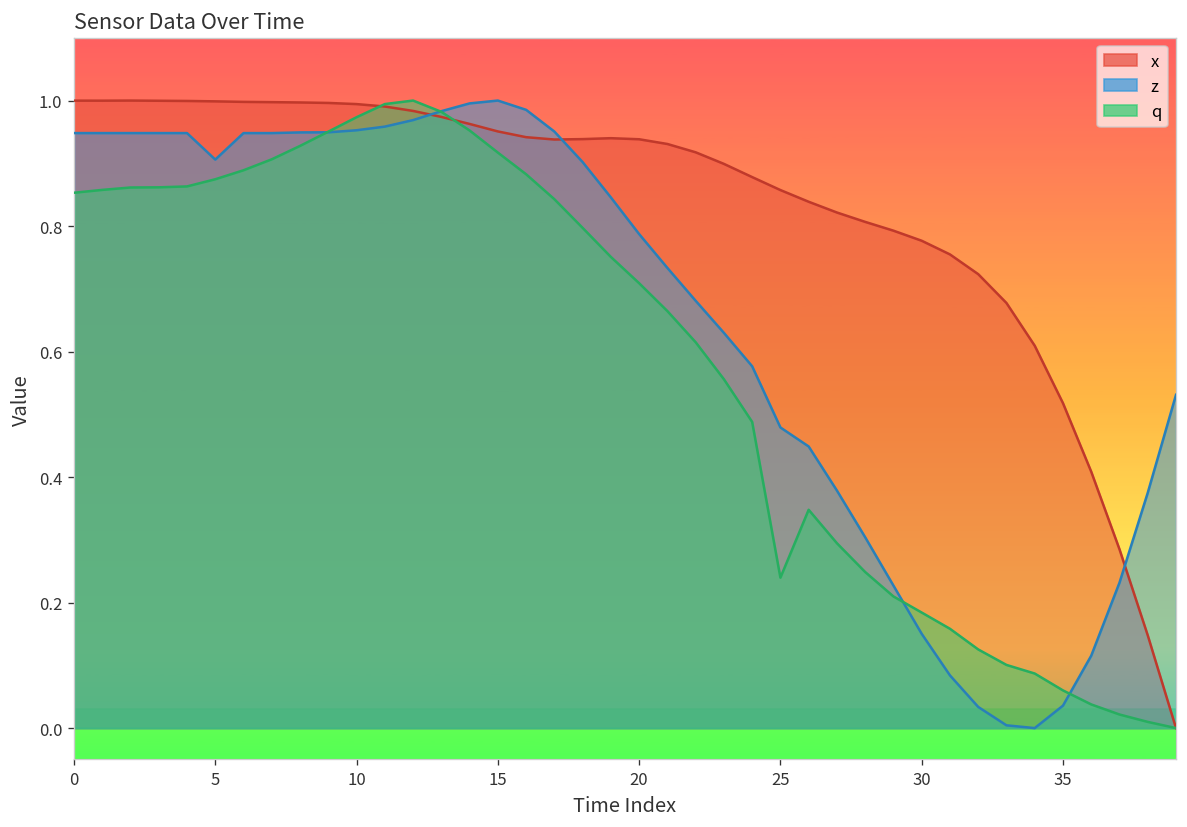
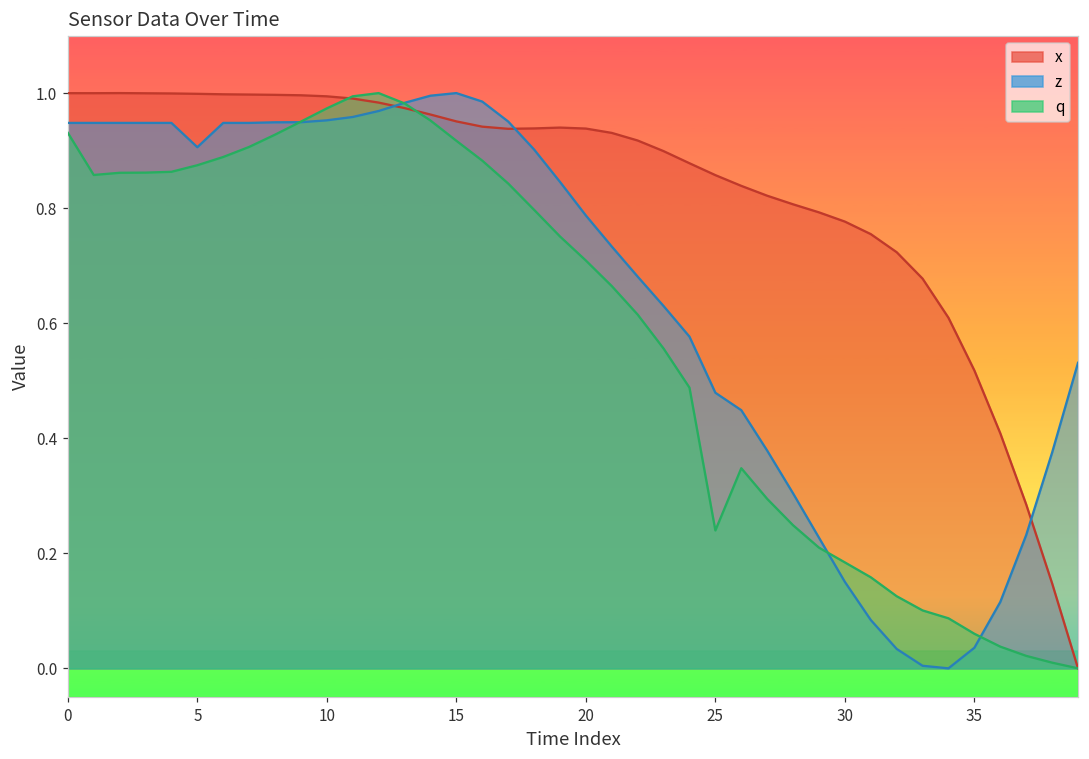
q, 0: 0.85 -> 0.93
